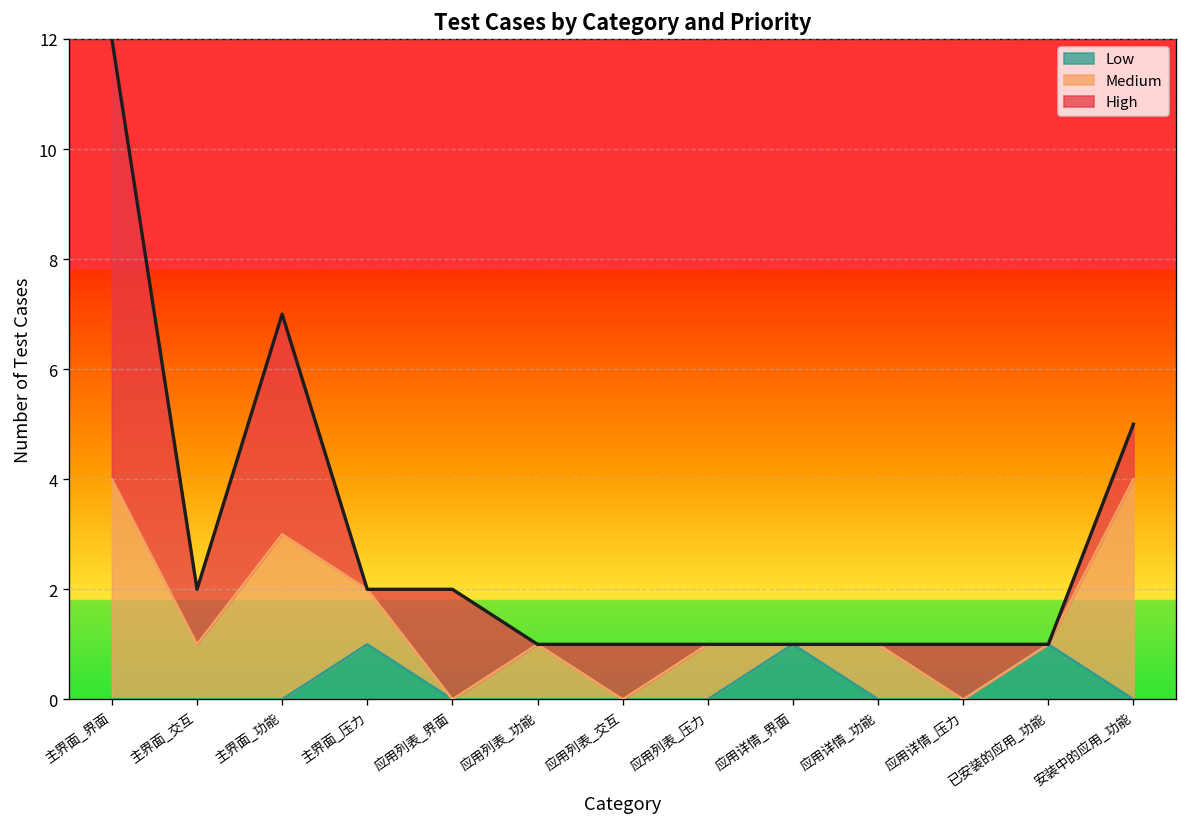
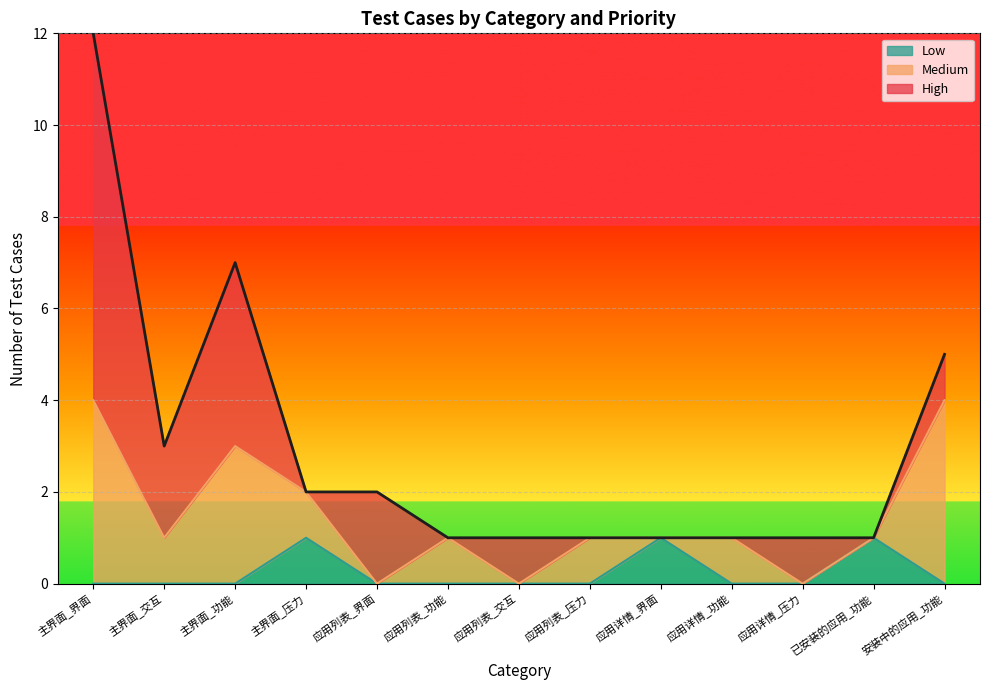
High, 主界面_交互: 1 -> 2
